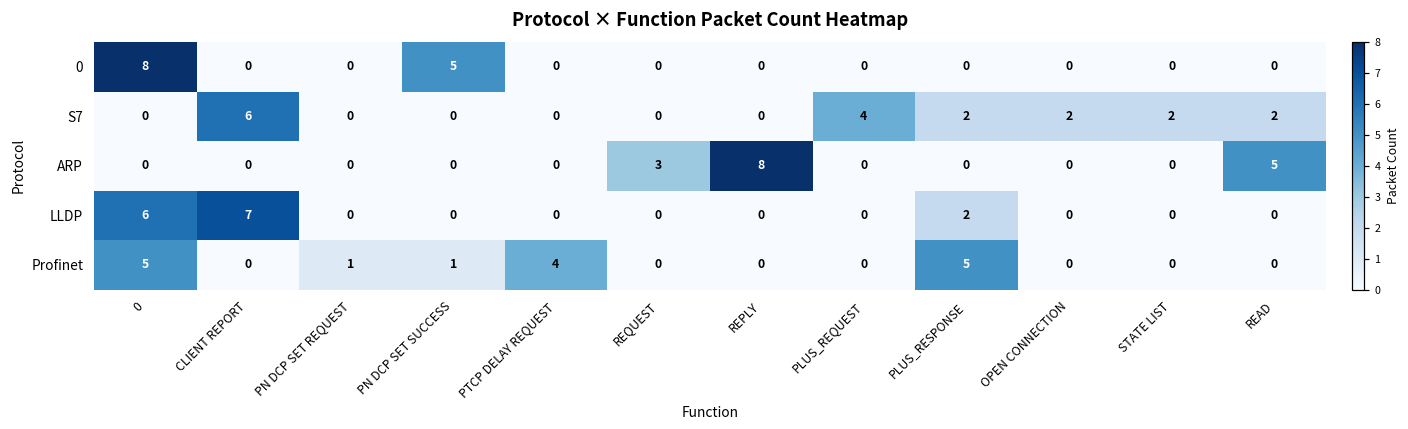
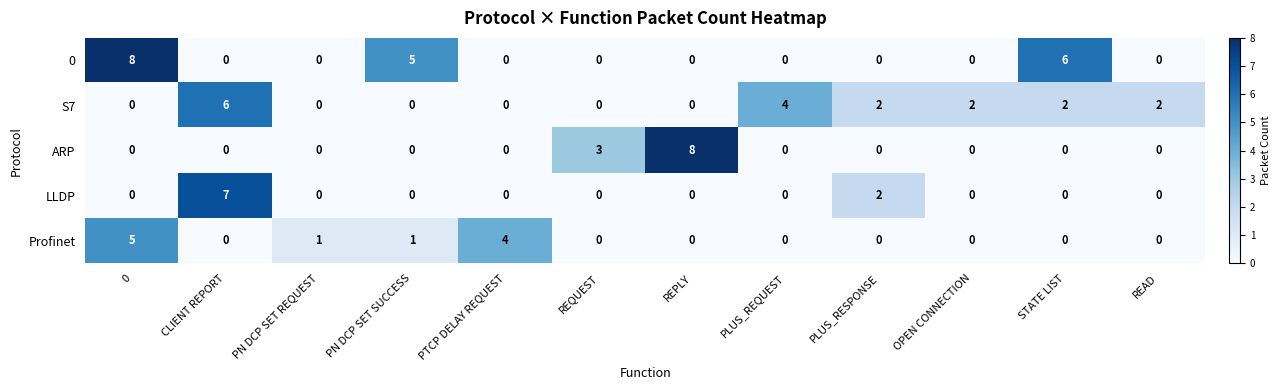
0, STATE LIST: 0 -> 6
ARP, READ: 5 -> 0
LLDP, 0: 6 -> 0
Profinet, PLUS_RESPONSE: 5 -> 0
